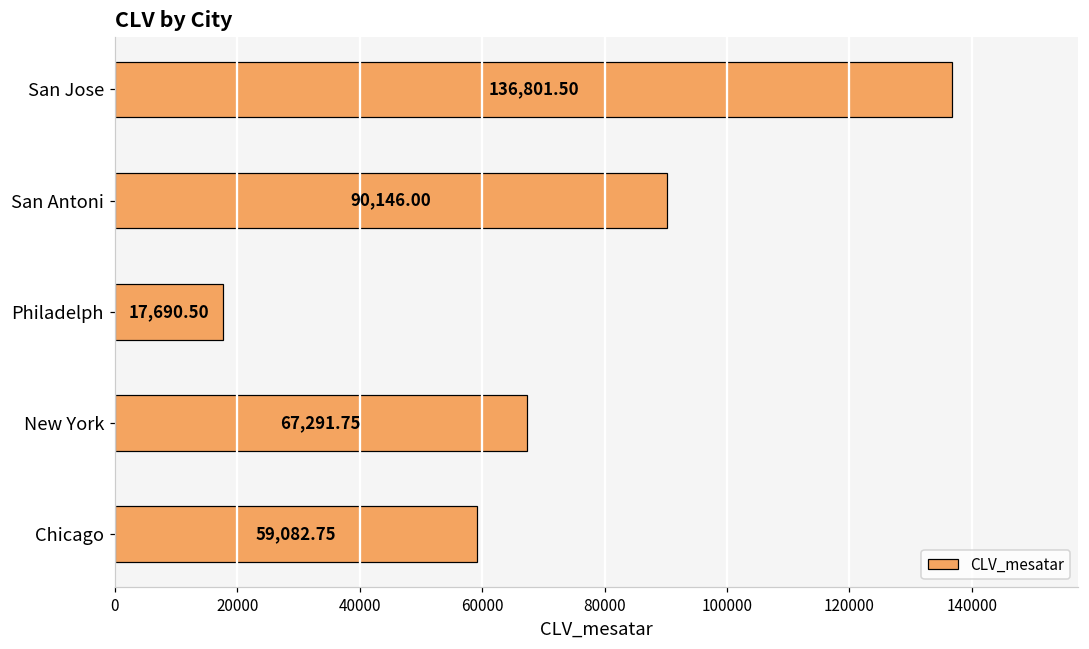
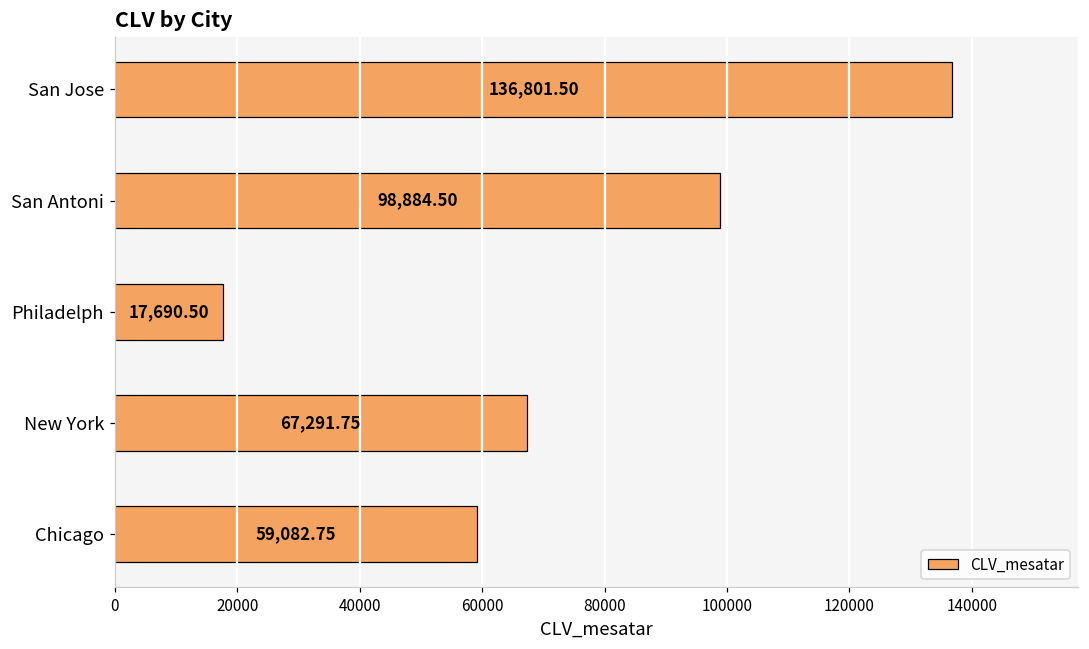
San Antoni: 90,146.00 -> 98,884.50
